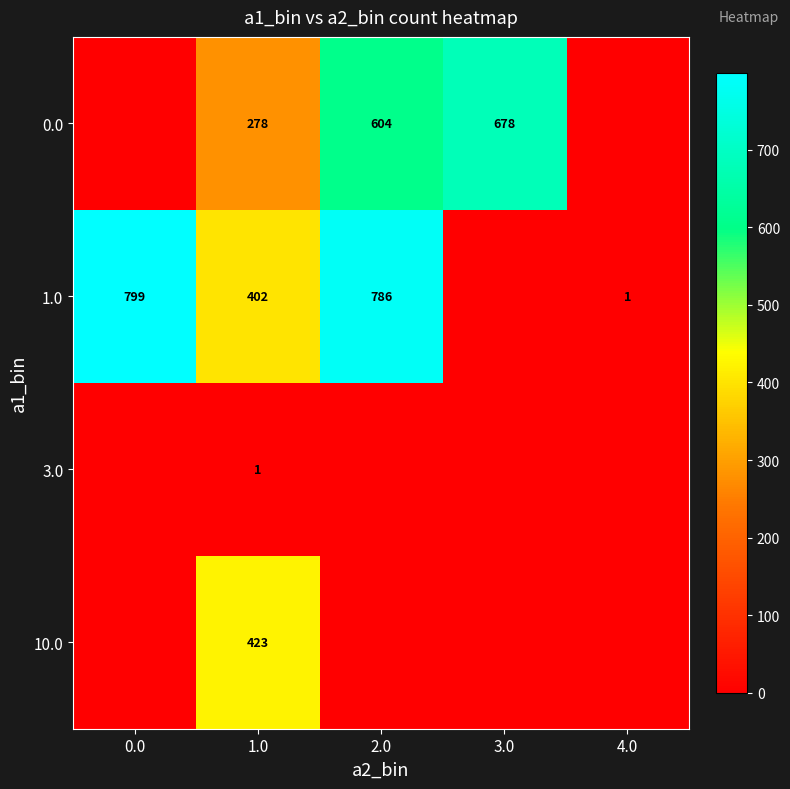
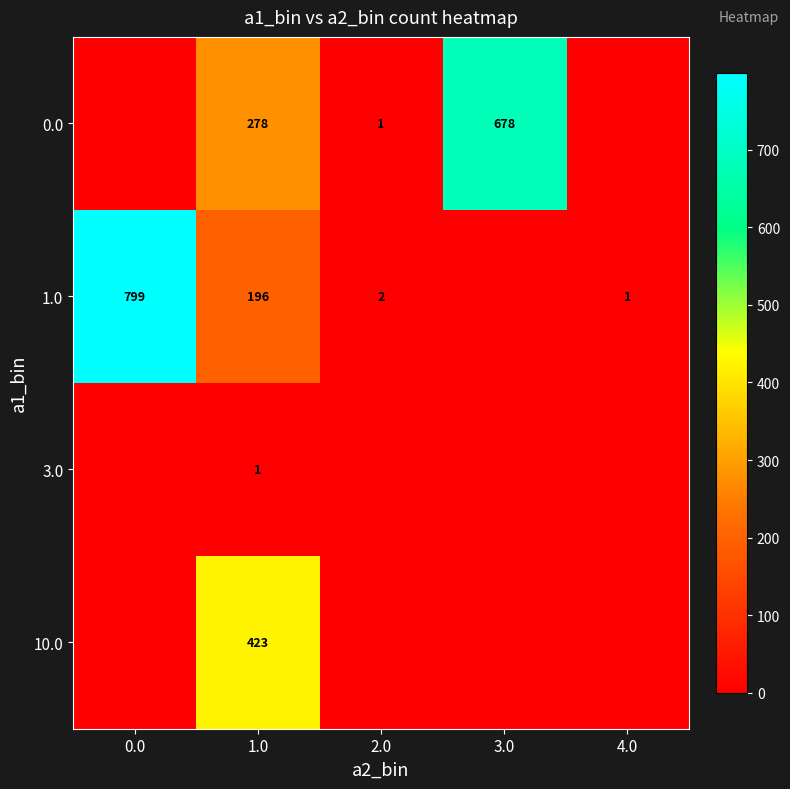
0.0, 2.0: 604 -> 1
1.0, 1.0: 402 -> 196
1.0, 2.0: 786 -> 2
